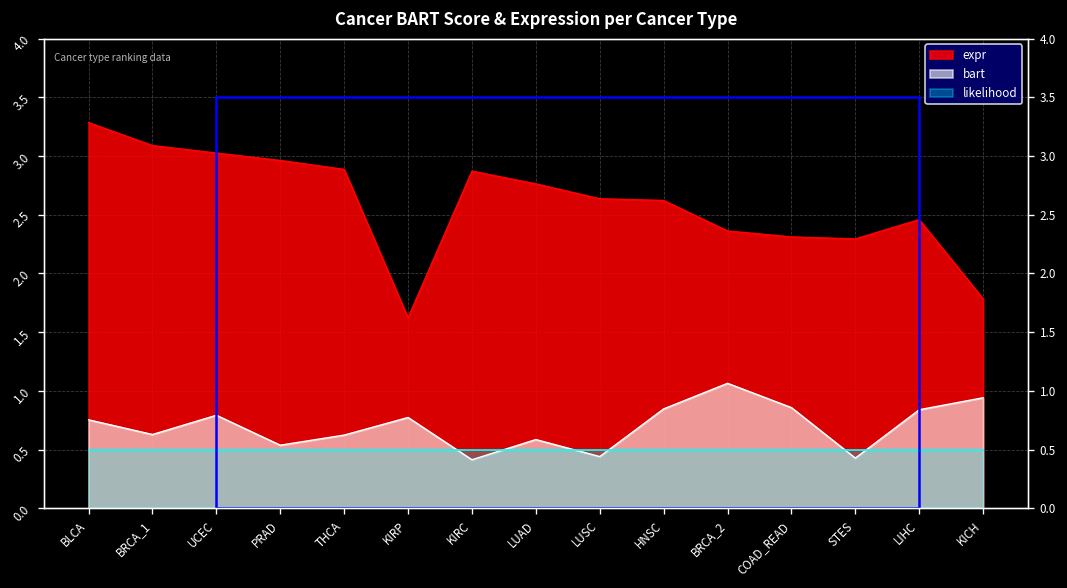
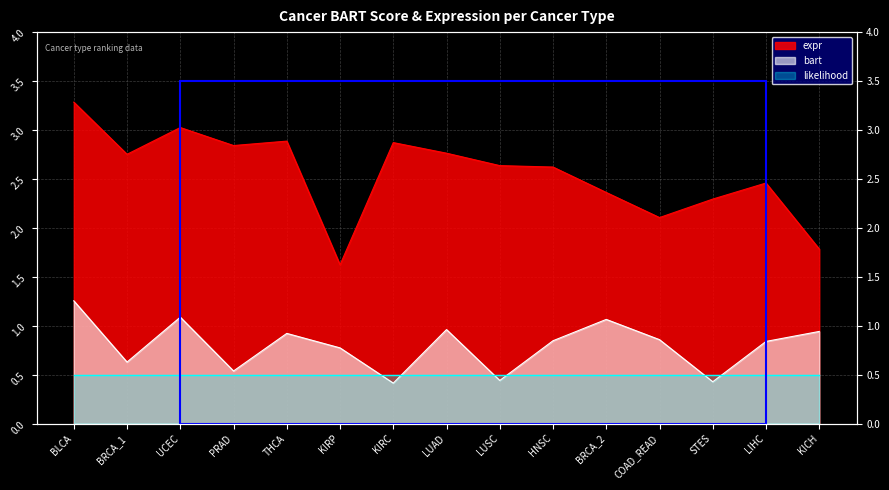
bart, BLCA: 0.8 -> 1.3
expr, BRCA_1: 3.1 -> 2.8
bart, UCEC: 0.8 -> 1.1
expr, PRAD: 3.0 -> 2.8
bart, THCA: 0.6 -> 0.9
bart, LUAD: 0.6 -> 1.0
expr, COAD_READ: 2.3 -> 2.1
